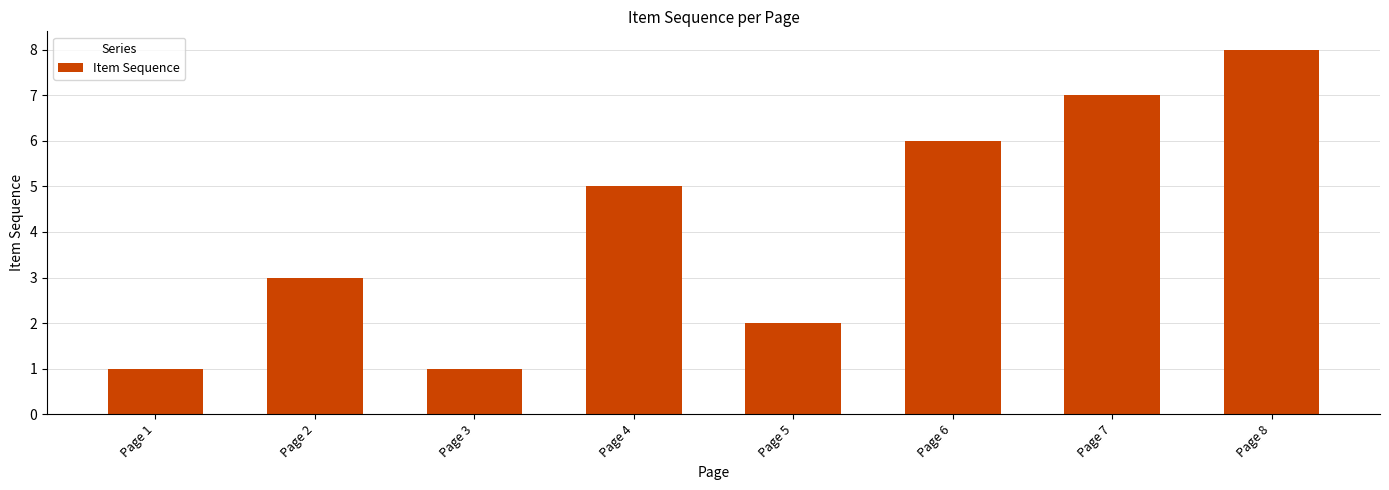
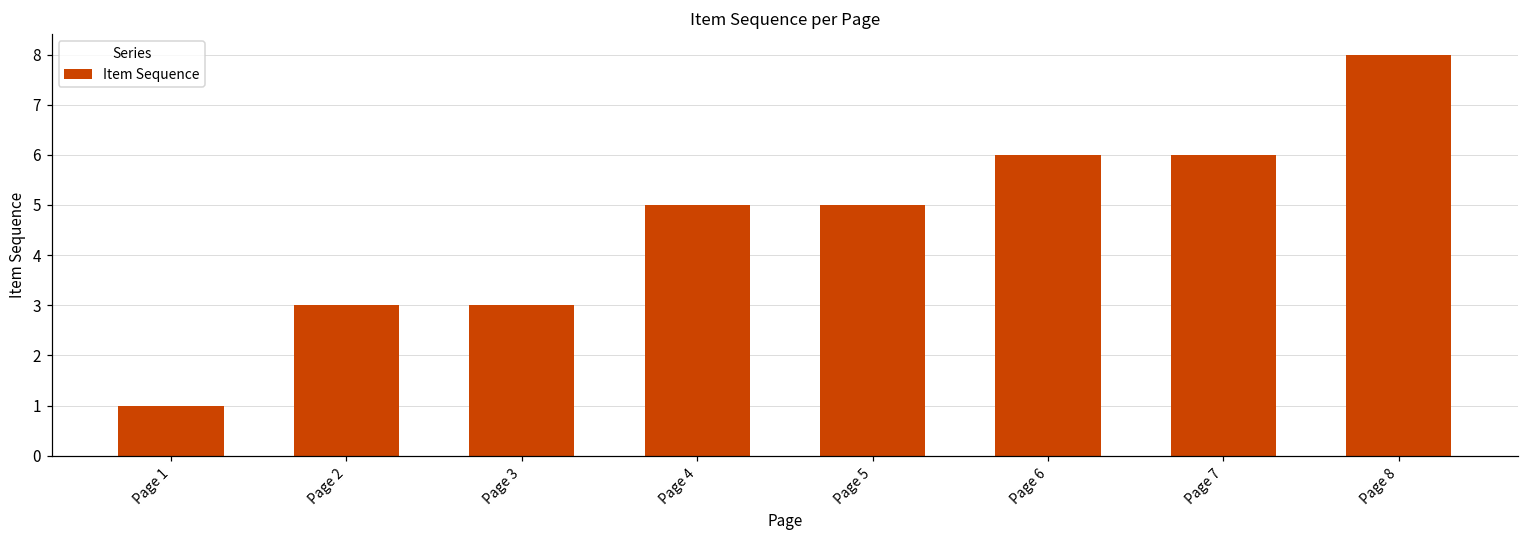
Page 3: 1 -> 3
Page 5: 2 -> 5
Page 7: 7 -> 6
